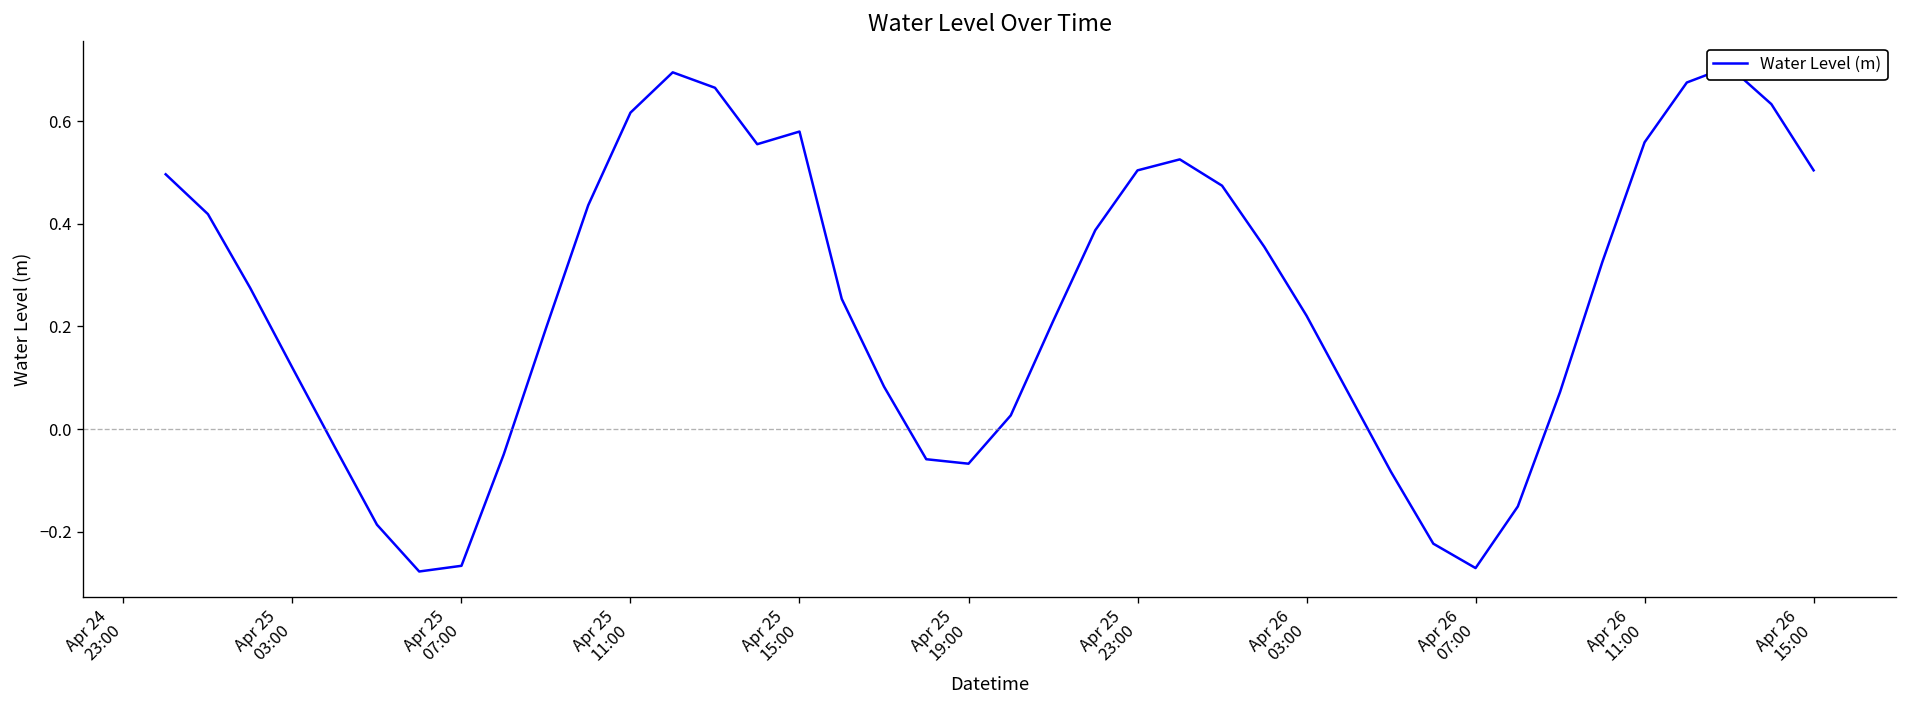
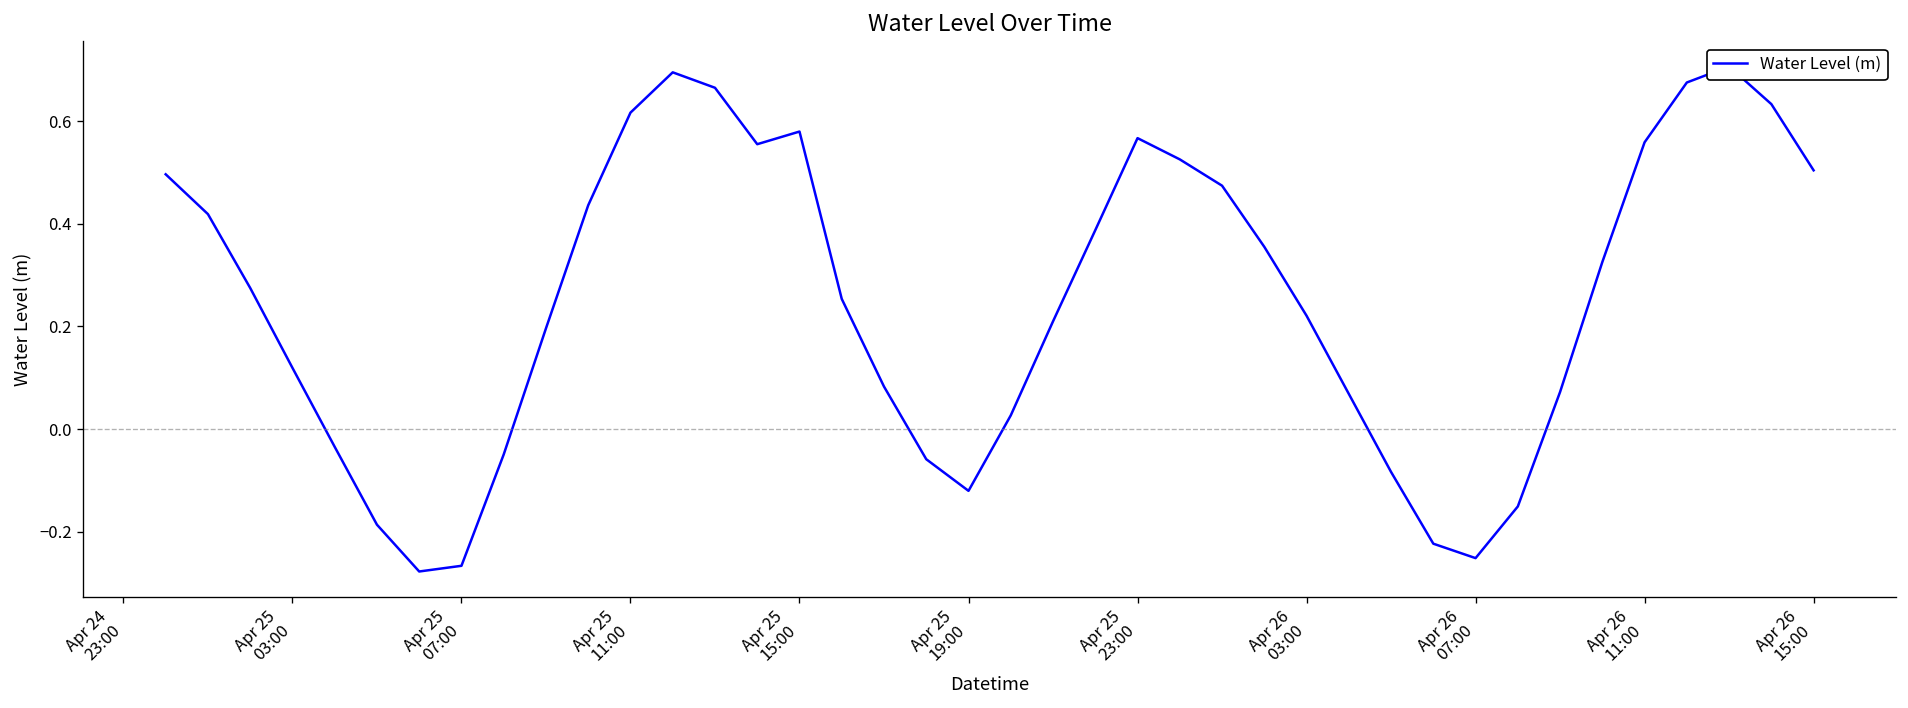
Apr 25 19:00: -0.07 -> -0.12
Apr 25 23:00: 0.50 -> 0.57
Apr 26 07:00: -0.27 -> -0.25
